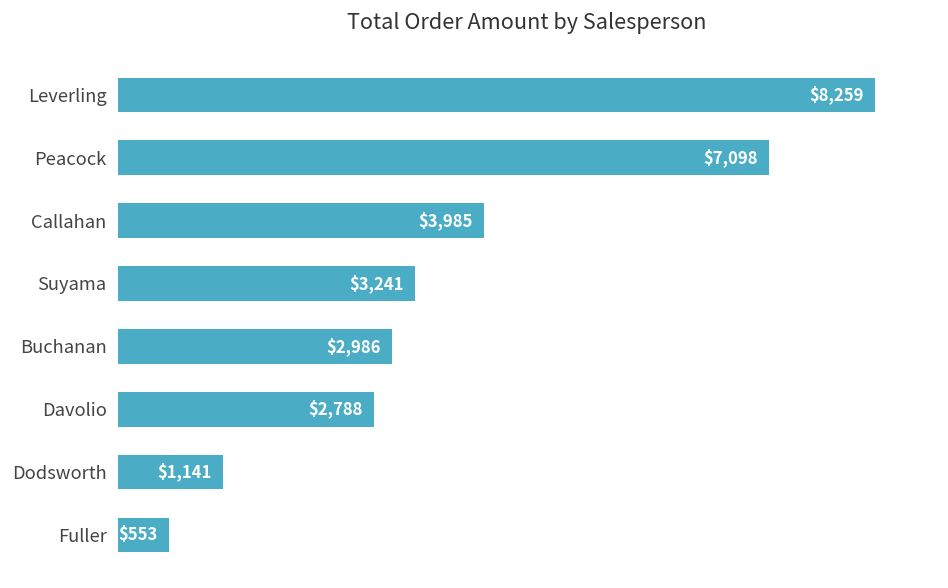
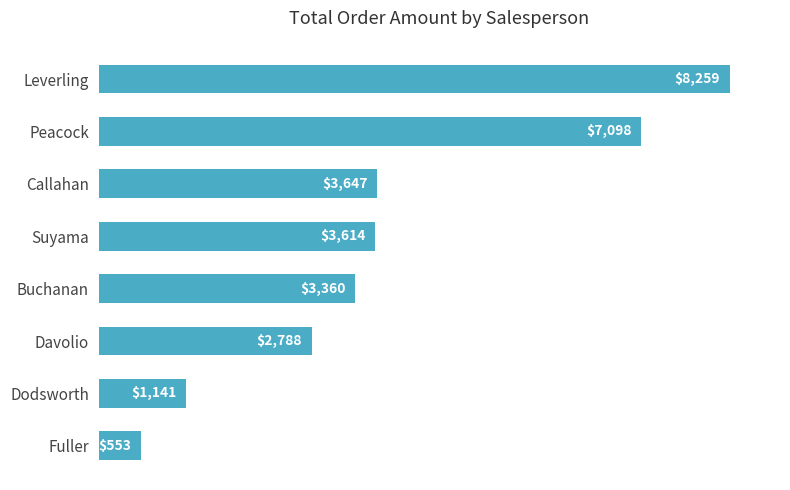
Callahan: $3,985 -> $3,647
Suyama: $3,241 -> $3,614
Buchanan: $2,986 -> $3,360
